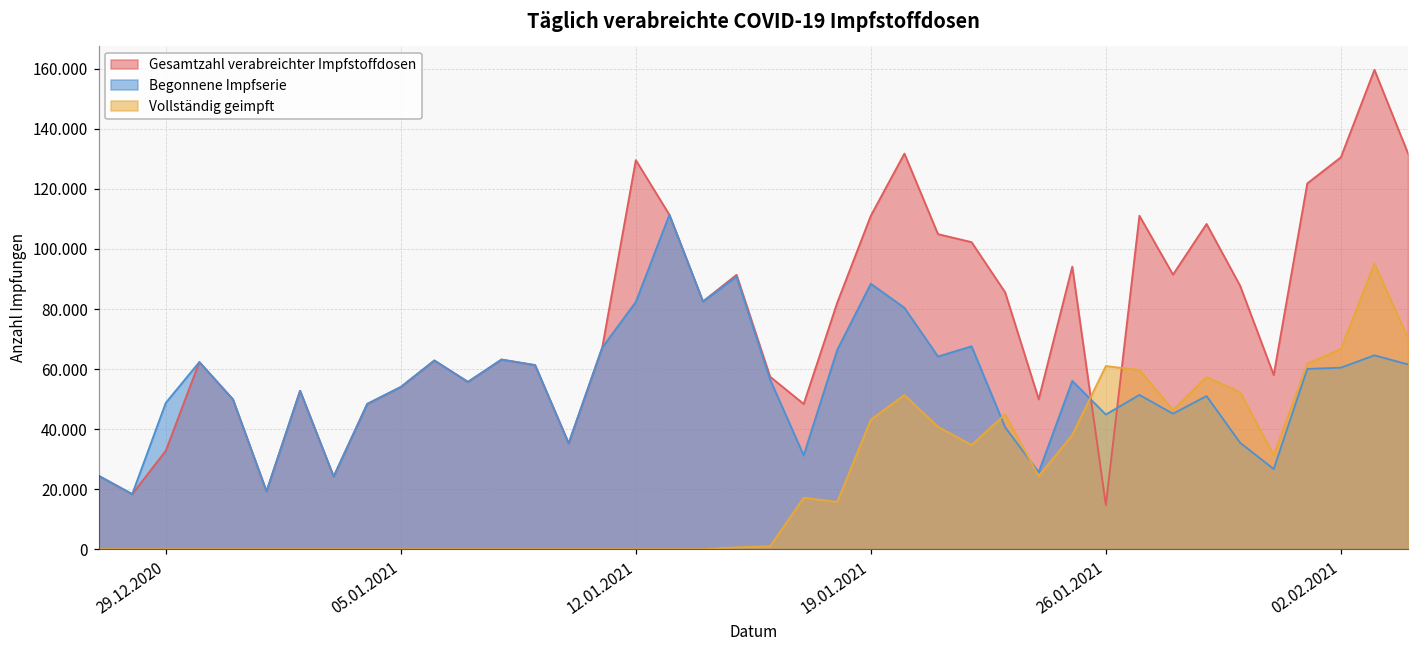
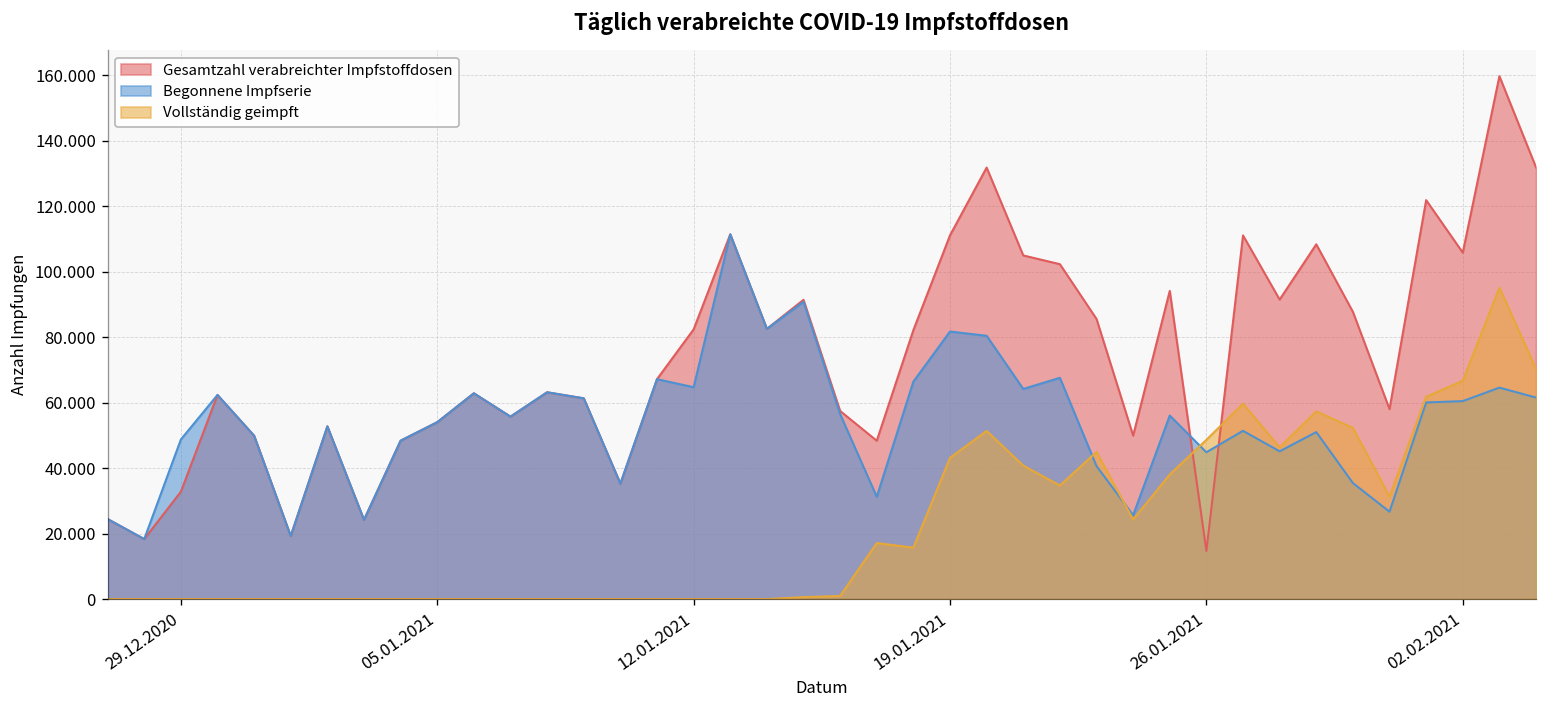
Gesamtzahl verabreichter Impfstoffdosen, 12.01.2021: 130 -> 82
Begonnene Impfserie, 12.01.2021: 82 -> 65
Begonnene Impfserie, 19.01.2021: 88 -> 82
Vollständig geimpft, 26.01.2021: 61 -> 49
Gesamtzahl verabreichter Impfstoffdosen, 02.02.2021: 131 -> 106
